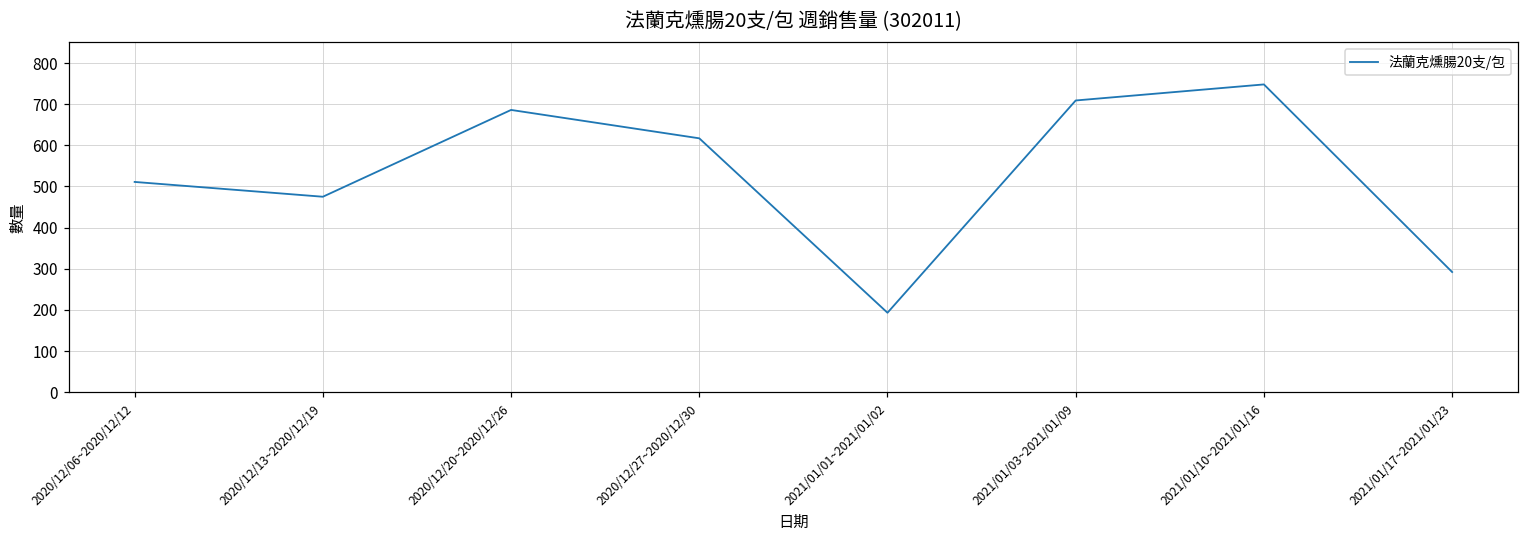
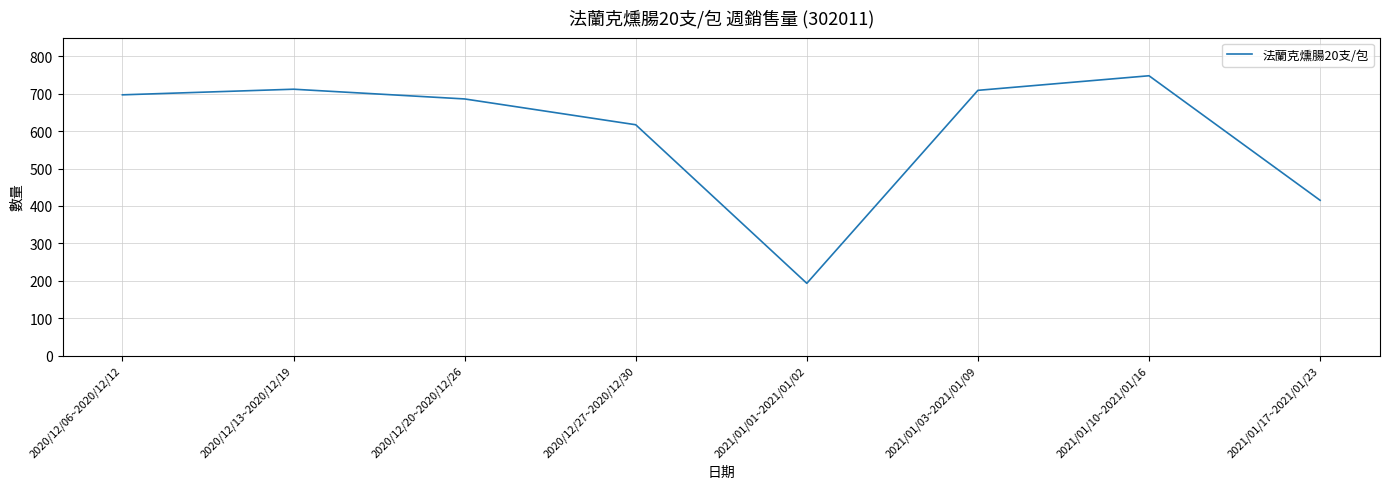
2020/12/06~2020/12/12: 510 -> 700
2020/12/13~2020/12/19: 480 -> 710
2021/01/17~2021/01/23: 290 -> 420
